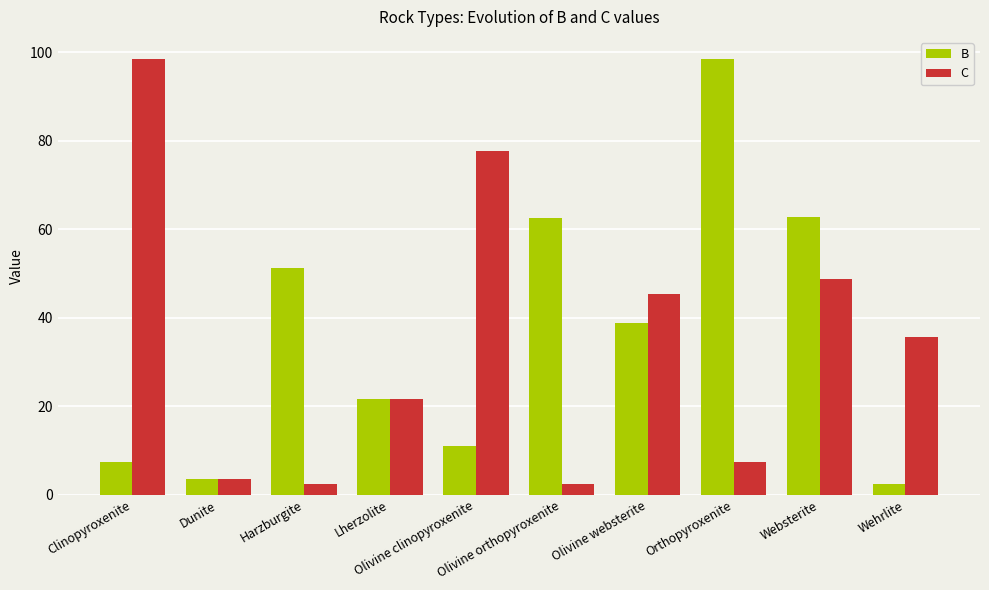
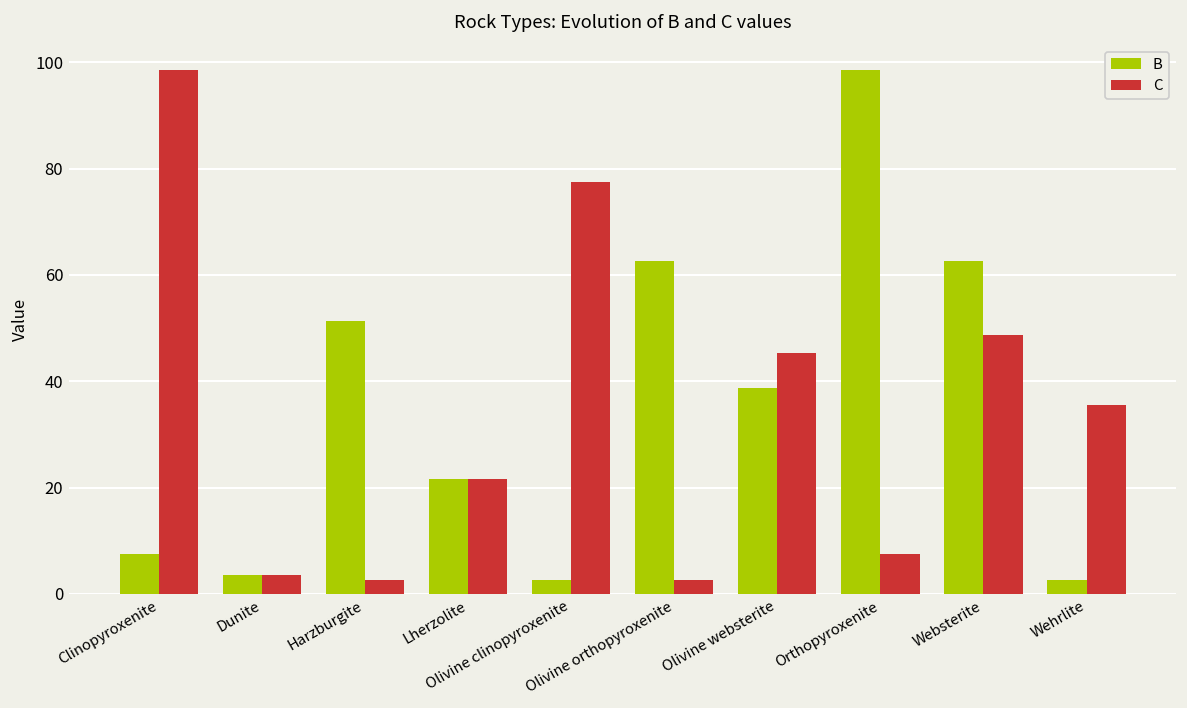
B, Olivine clinopyroxenite: 11 -> 3
